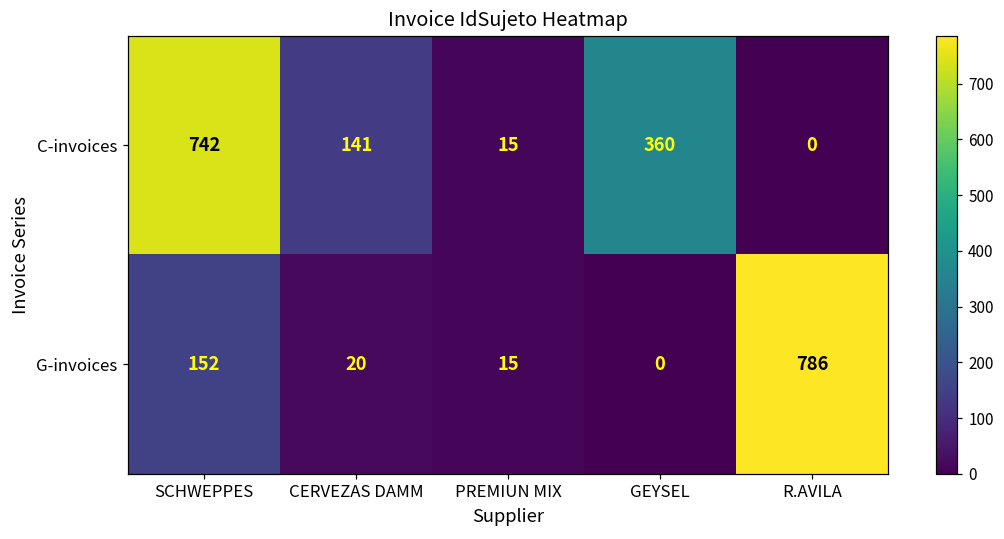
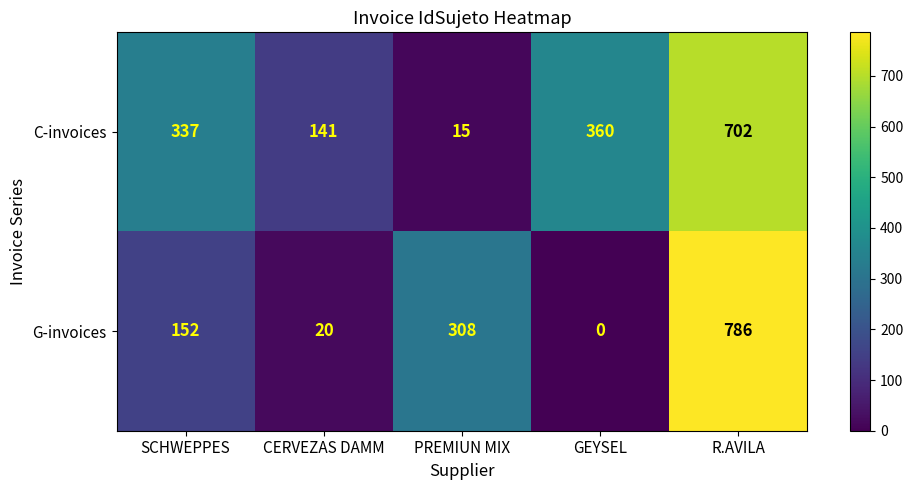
C-invoices, SCHWEPPES: 742 -> 337
C-invoices, R.AVILA: 0 -> 702
G-invoices, PREMIUN MIX: 15 -> 308
